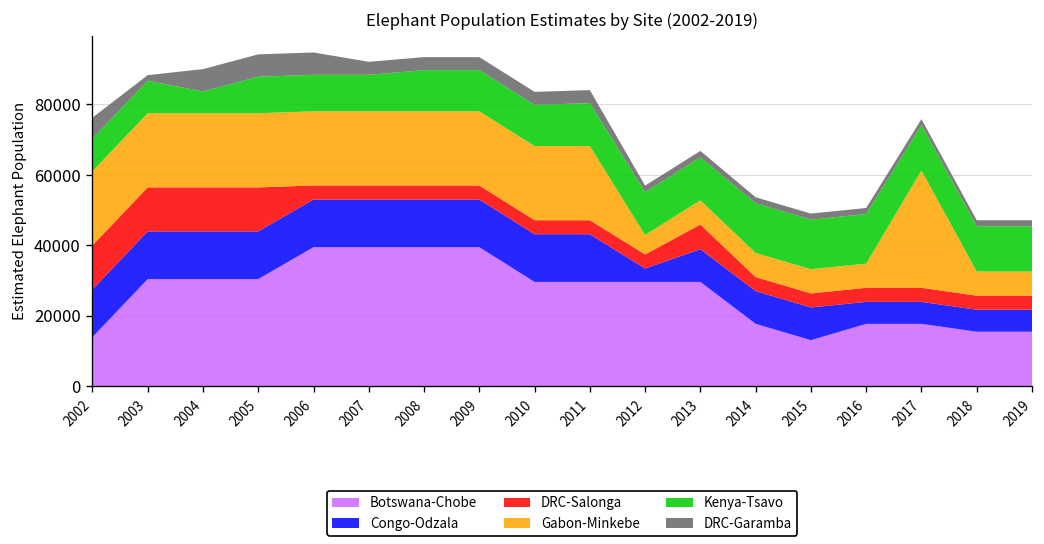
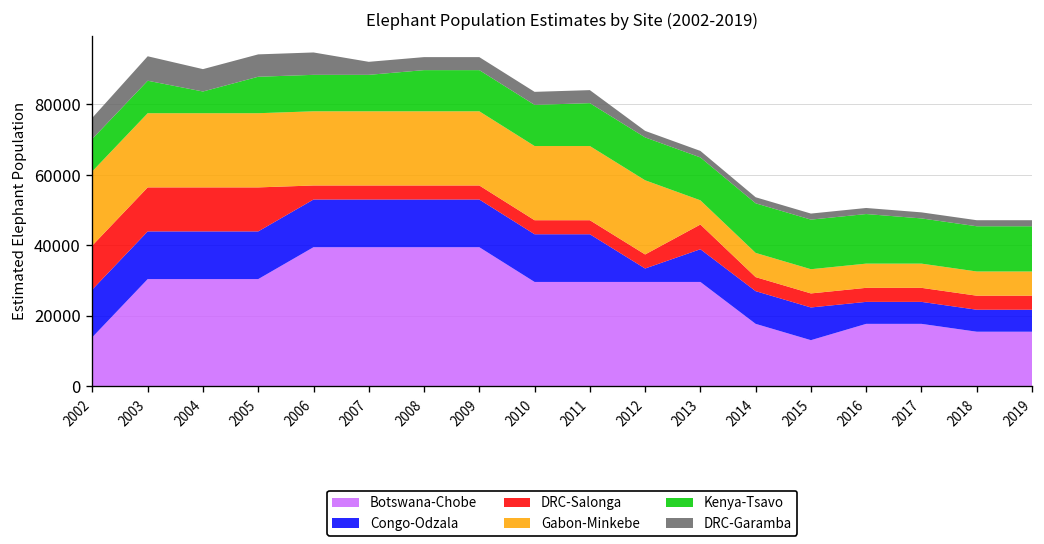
DRC-Garamba, 2003: 2000 -> 7000
Gabon-Minkebe, 2012: 6000 -> 21000
Gabon-Minkebe, 2017: 33000 -> 7000
